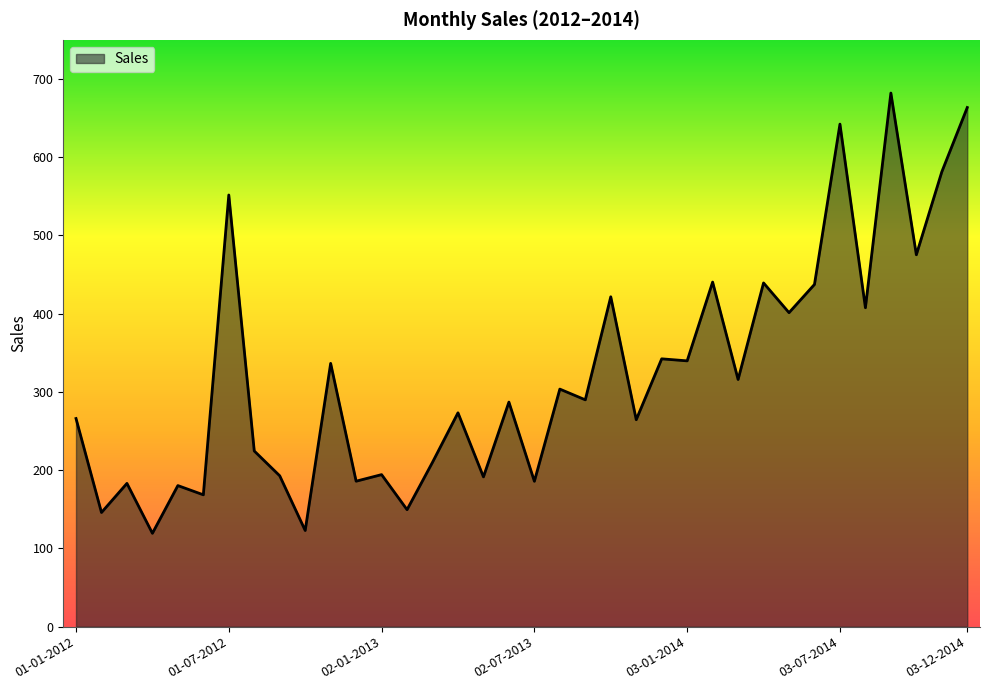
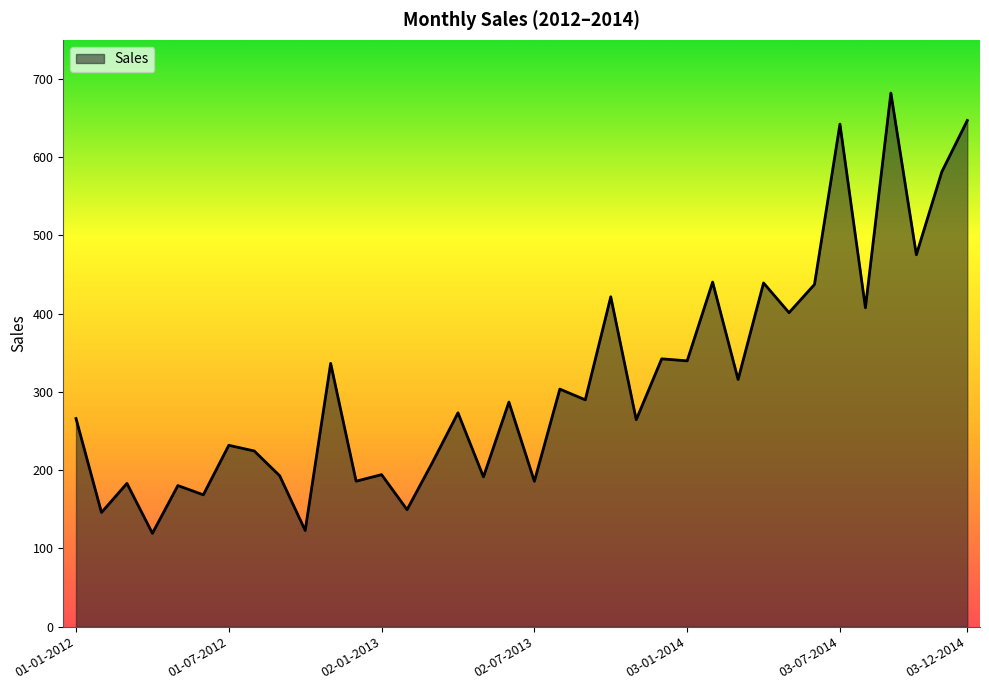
01-07-2012: 550 -> 230
03-12-2014: 660 -> 650
